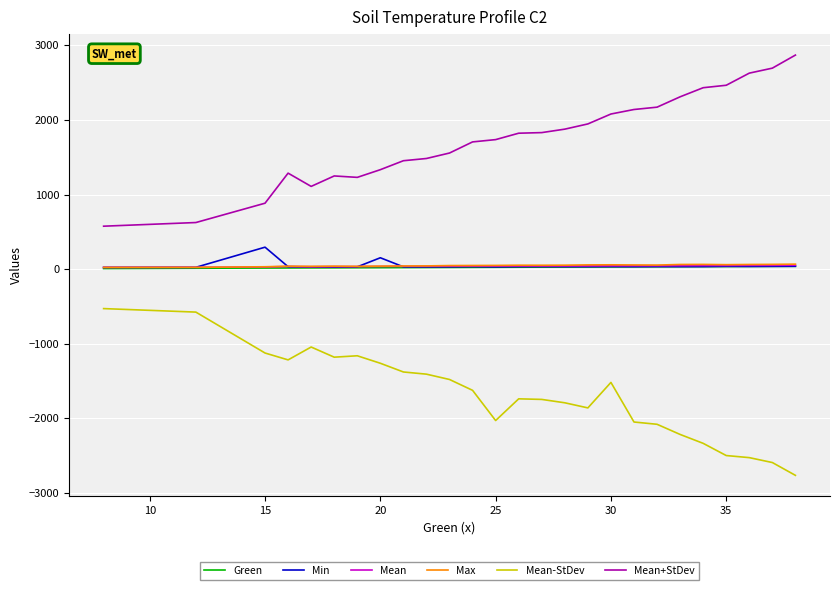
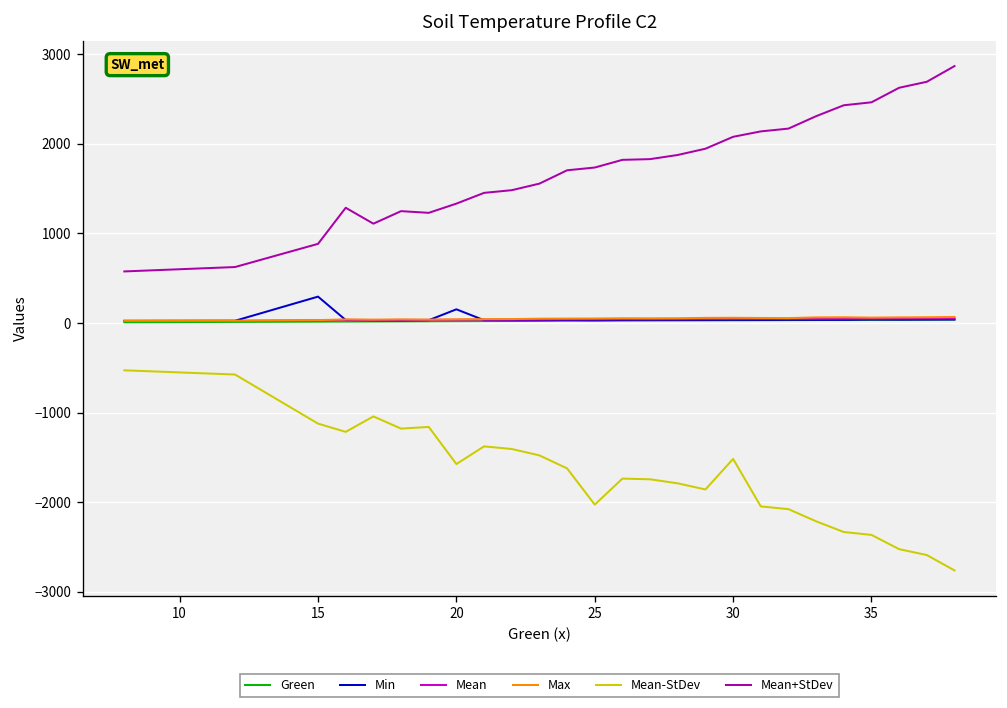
Mean-StDev, 20: -1300 -> -1600
Mean-StDev, 35: -2500 -> -2400
